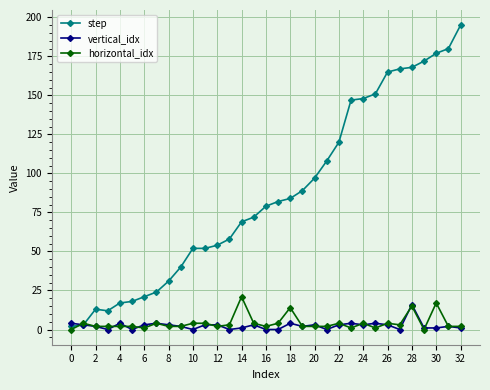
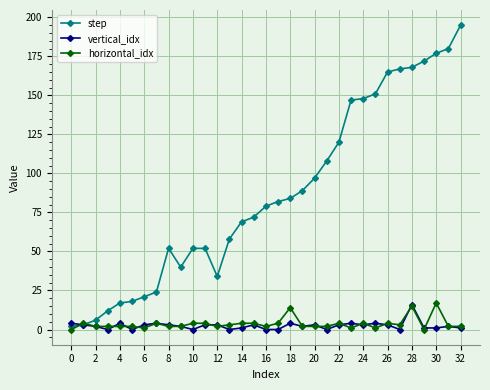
step, 2: 13 -> 6
step, 8: 31 -> 52
step, 12: 54 -> 34
horizontal_idx, 14: 21 -> 4
